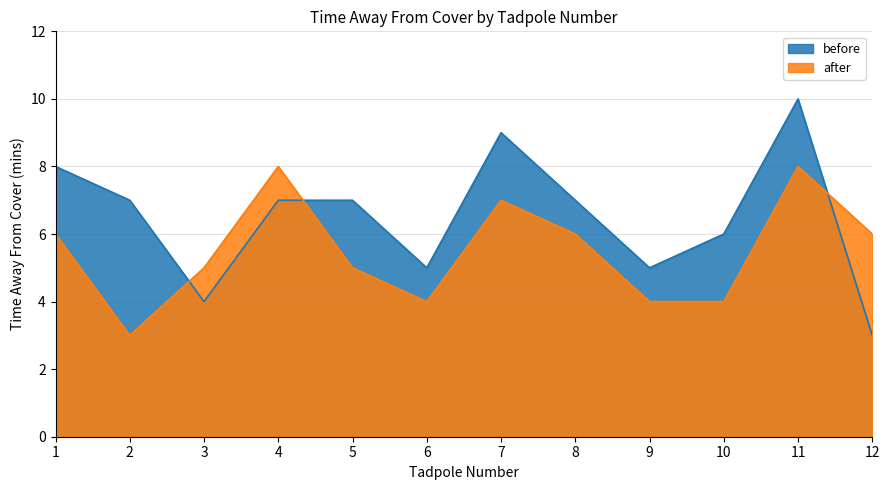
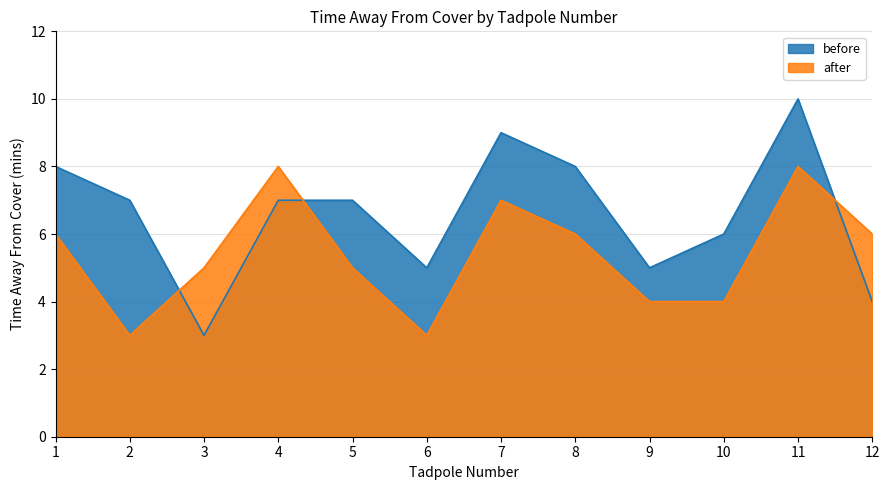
before, 3: 4 -> 3
after, 6: 4 -> 3
before, 8: 7 -> 8
before, 12: 3 -> 4
